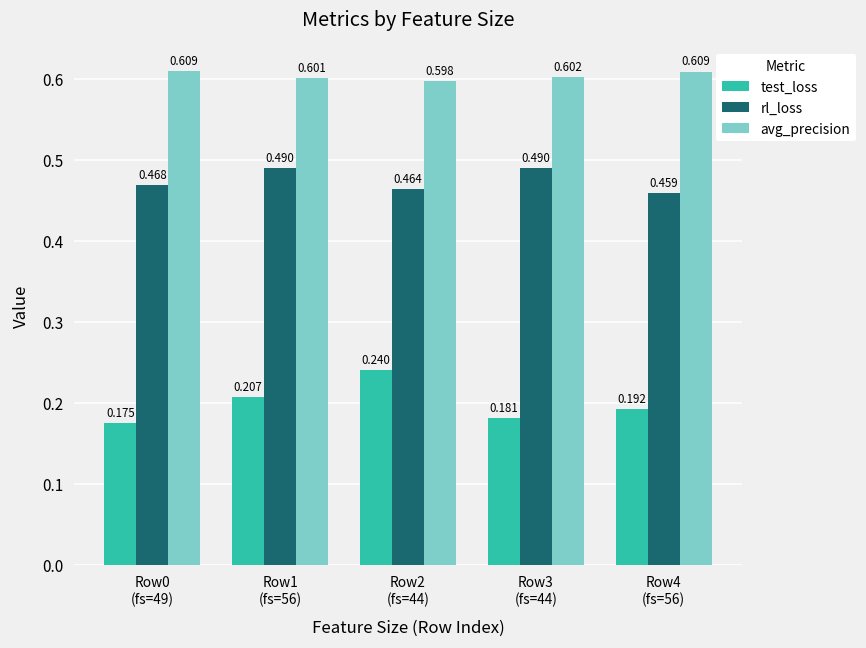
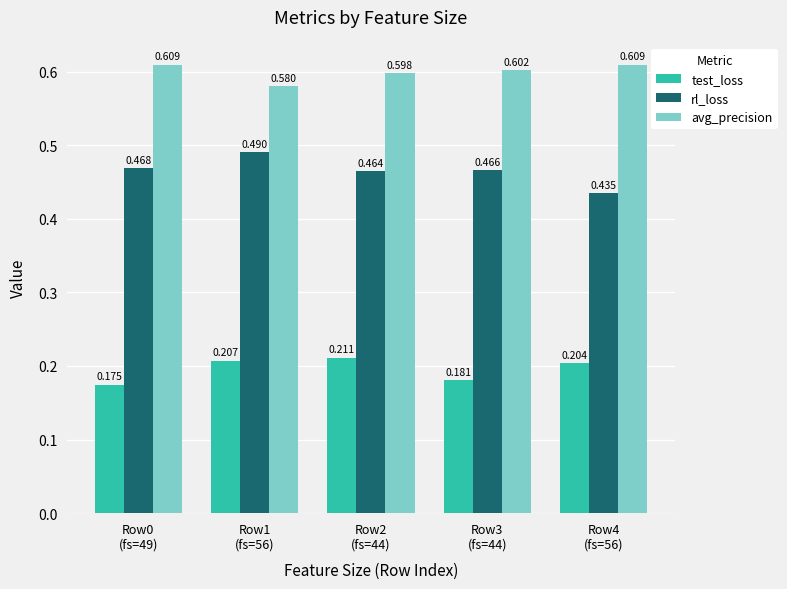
avg_precision, Row1 (fs=56): 0.601 -> 0.580
test_loss, Row2 (fs=44): 0.240 -> 0.211
rl_loss, Row3 (fs=44): 0.490 -> 0.466
test_loss, Row4 (fs=56): 0.192 -> 0.204
rl_loss, Row4 (fs=56): 0.459 -> 0.435
